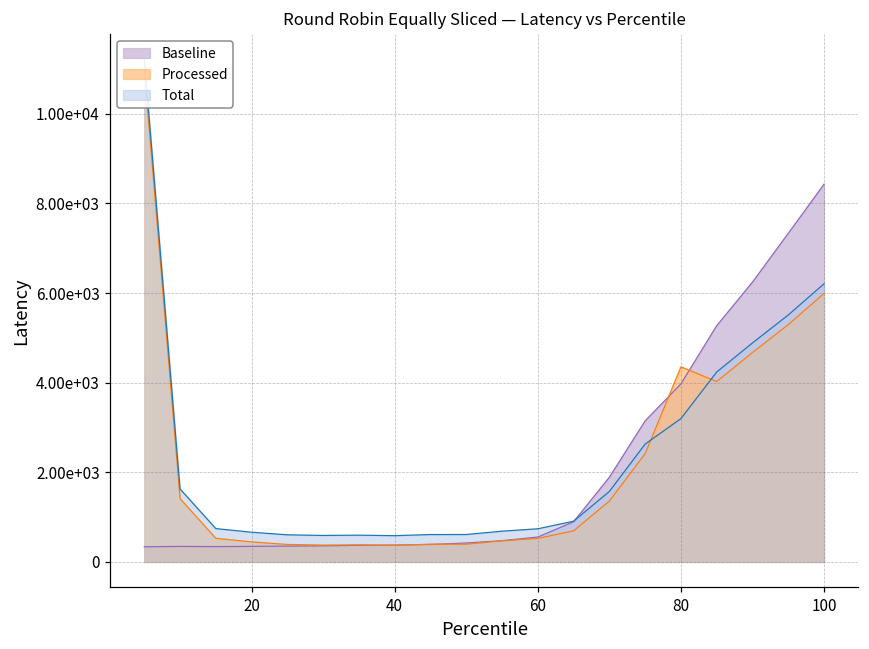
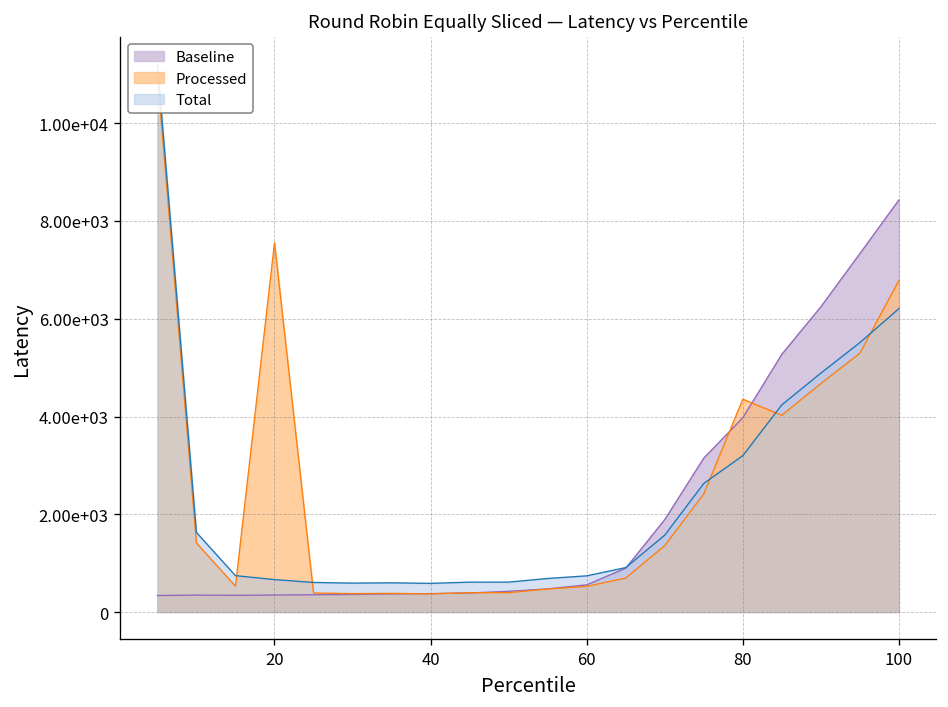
Processed, 20: 400 -> 7600
Processed, 100: 6000 -> 6800
